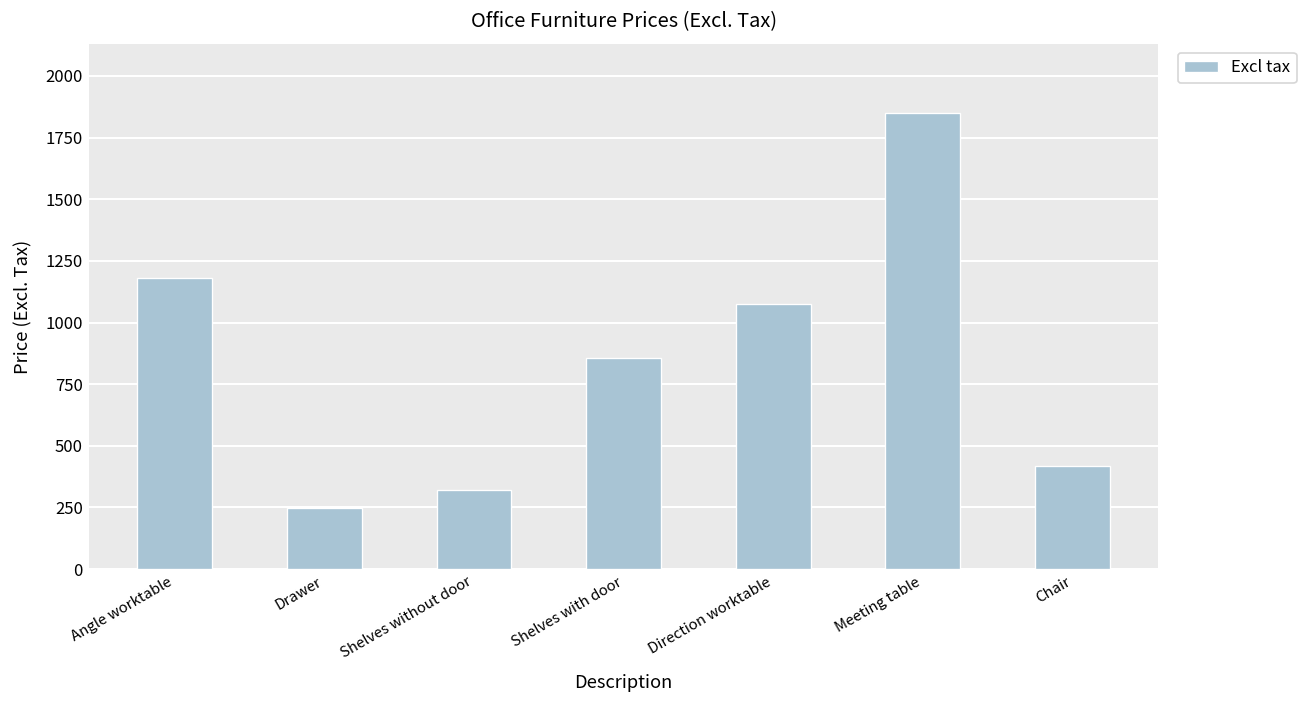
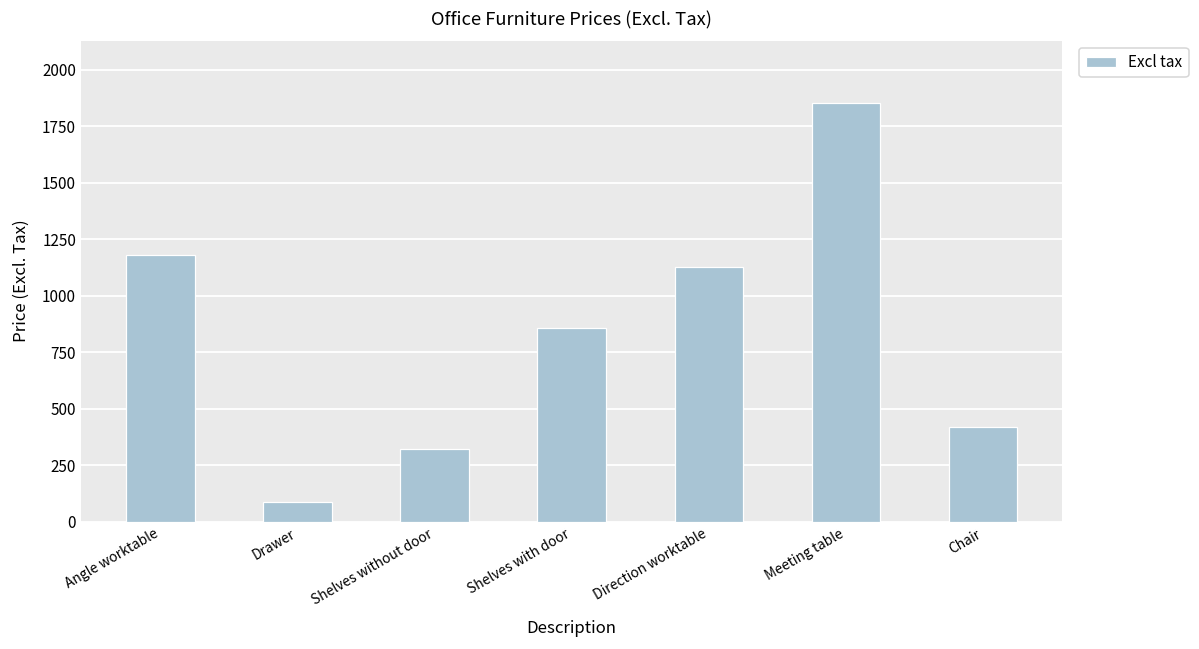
Drawer: 250 -> 90
Direction worktable: 1070 -> 1130
